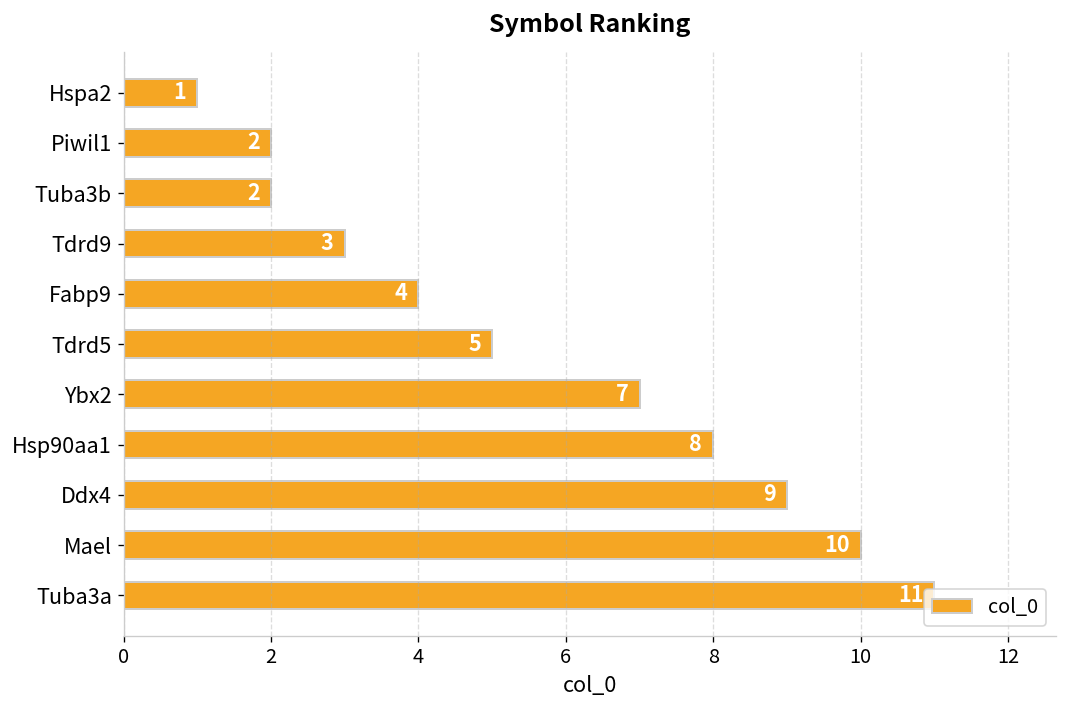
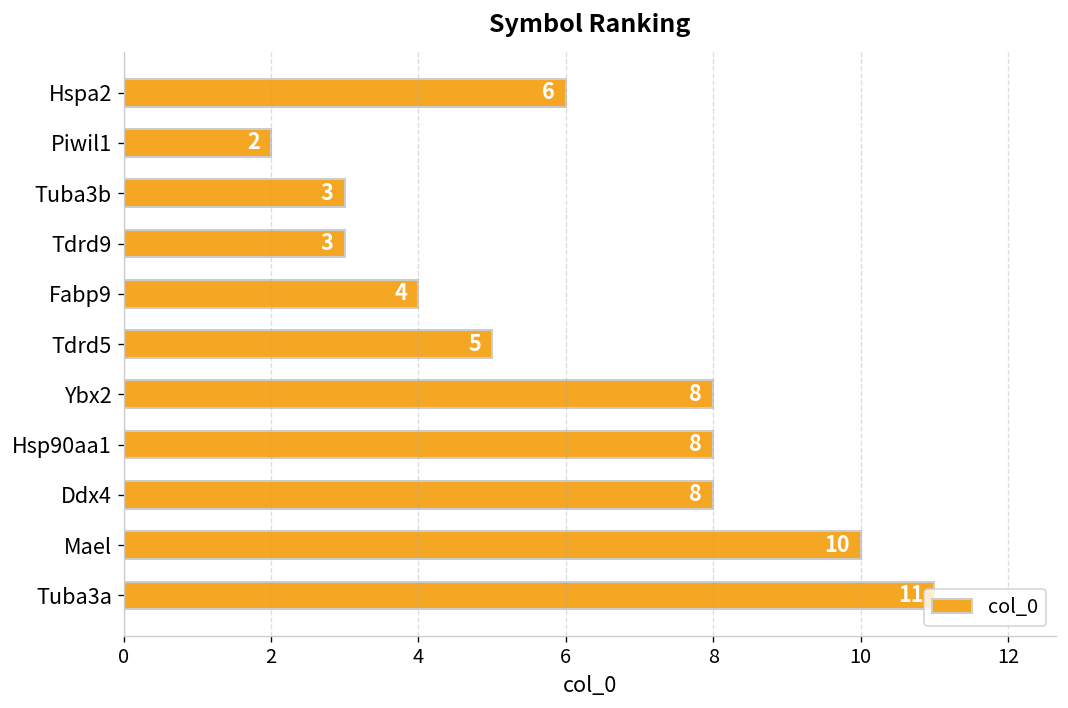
Hspa2: 1 -> 6
Tuba3b: 2 -> 3
Ybx2: 7 -> 8
Ddx4: 9 -> 8
